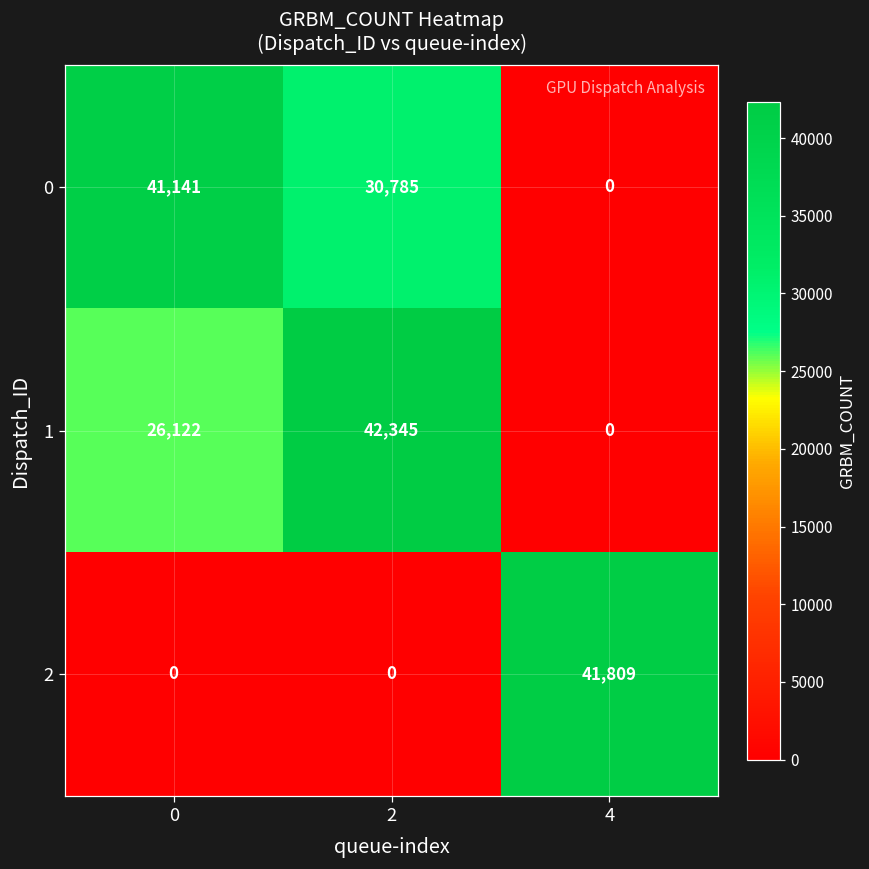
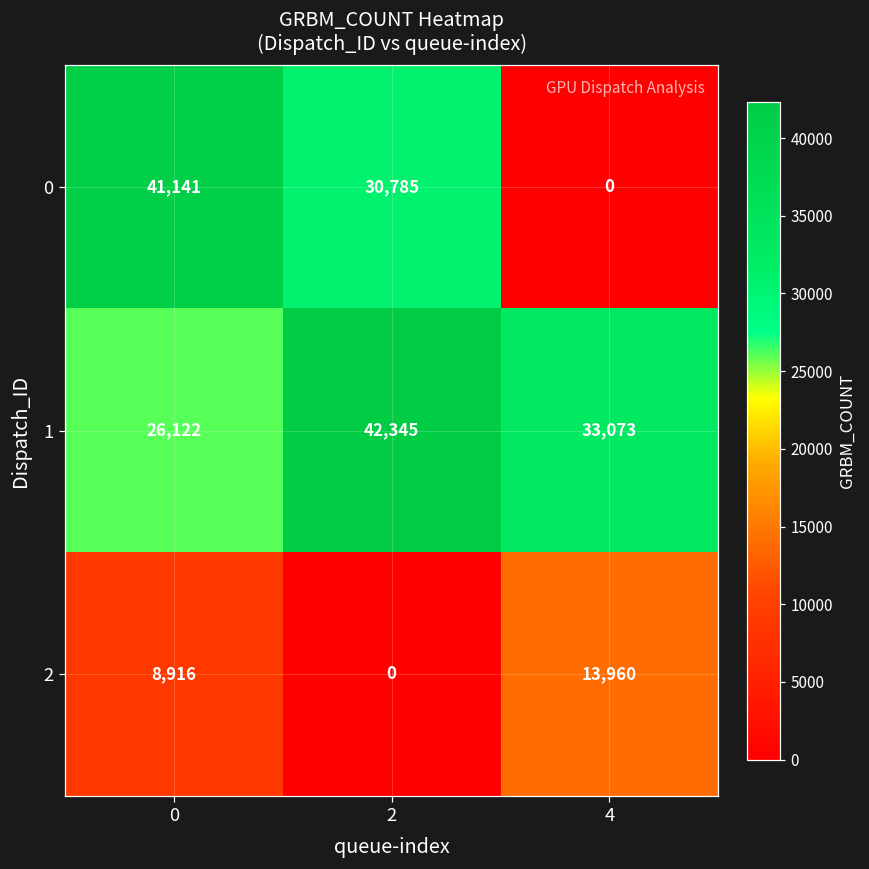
1, 4: 0 -> 33,073
2, 0: 0 -> 8,916
2, 4: 41,809 -> 13,960
